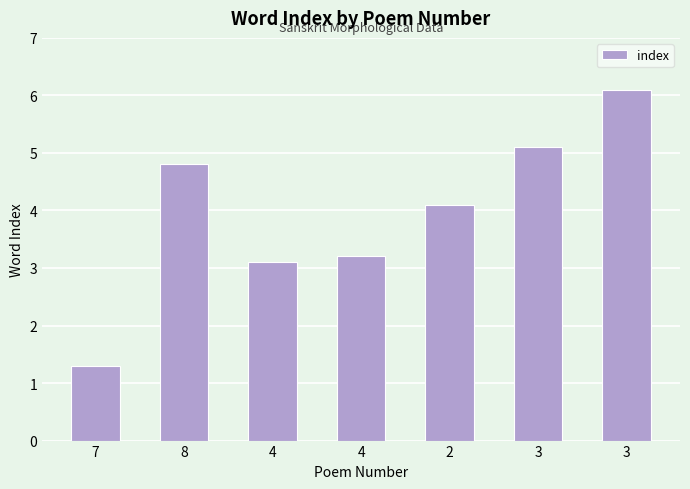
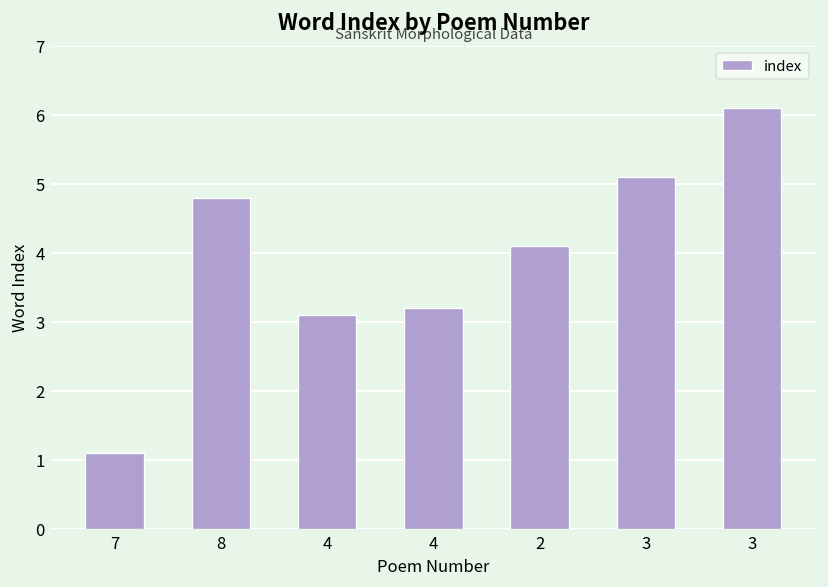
7: 1.3 -> 1.1
